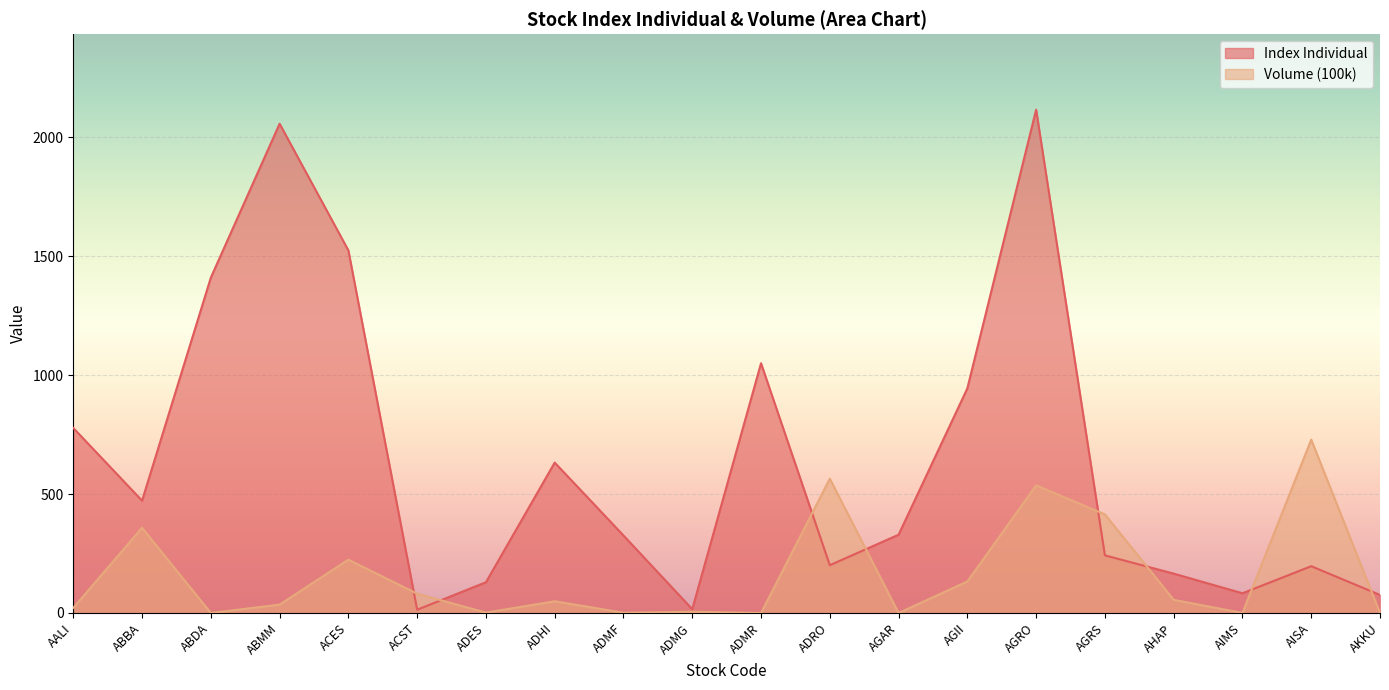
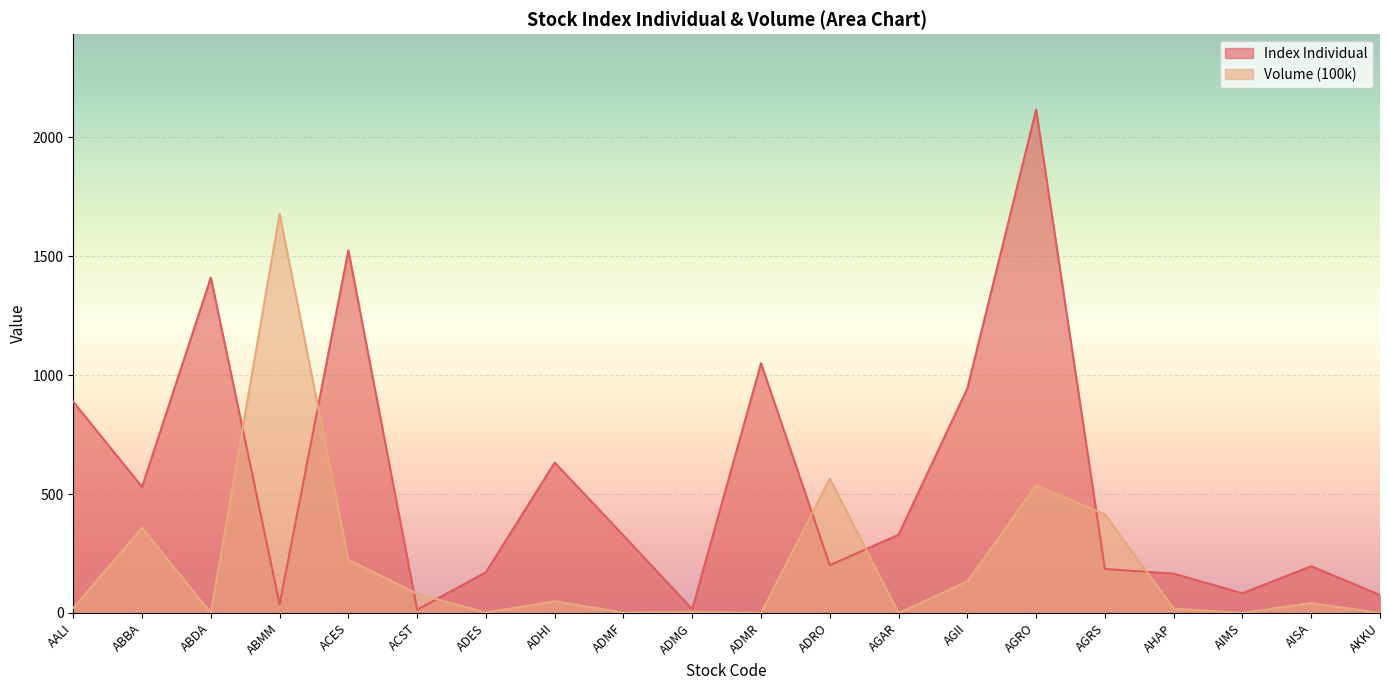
Index Individual, AALI: 780 -> 890
Index Individual, ABBA: 470 -> 530
Index Individual, ABMM: 2060 -> 40
Volume (100k), ABMM: 40 -> 1680
Index Individual, ADES: 130 -> 170
Index Individual, AGRS: 240 -> 190
Volume (100k), AHAP: 60 -> 20
Volume (100k), AISA: 730 -> 40
